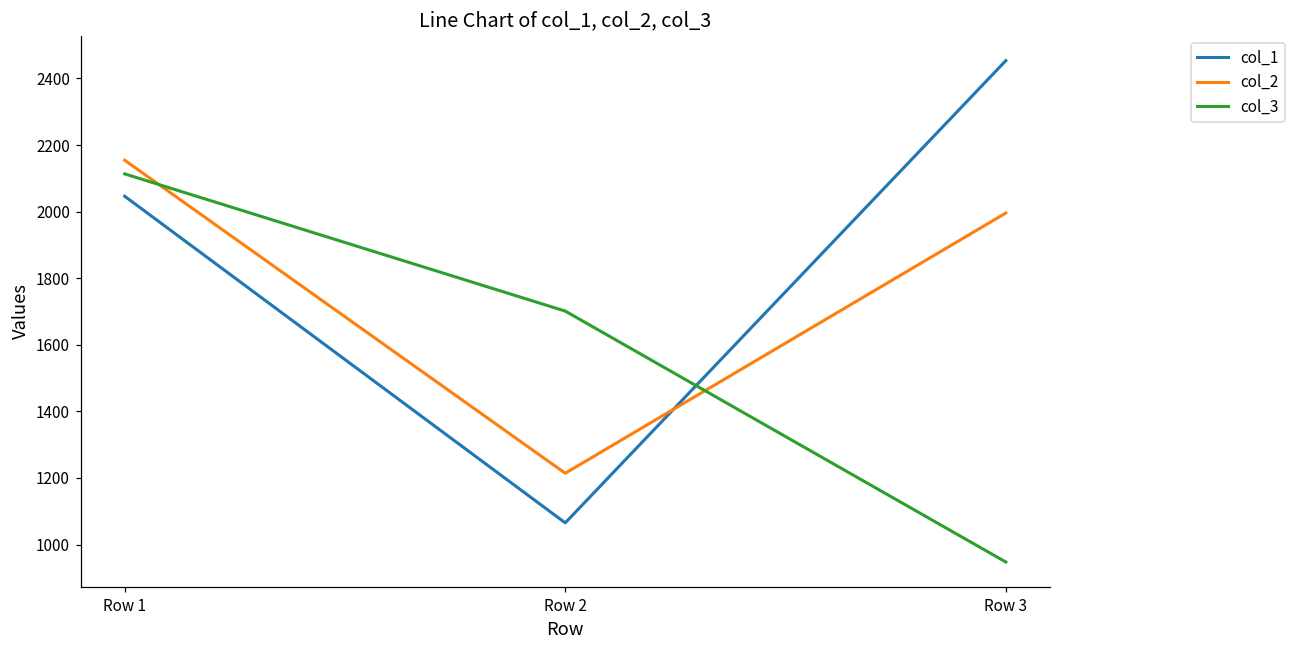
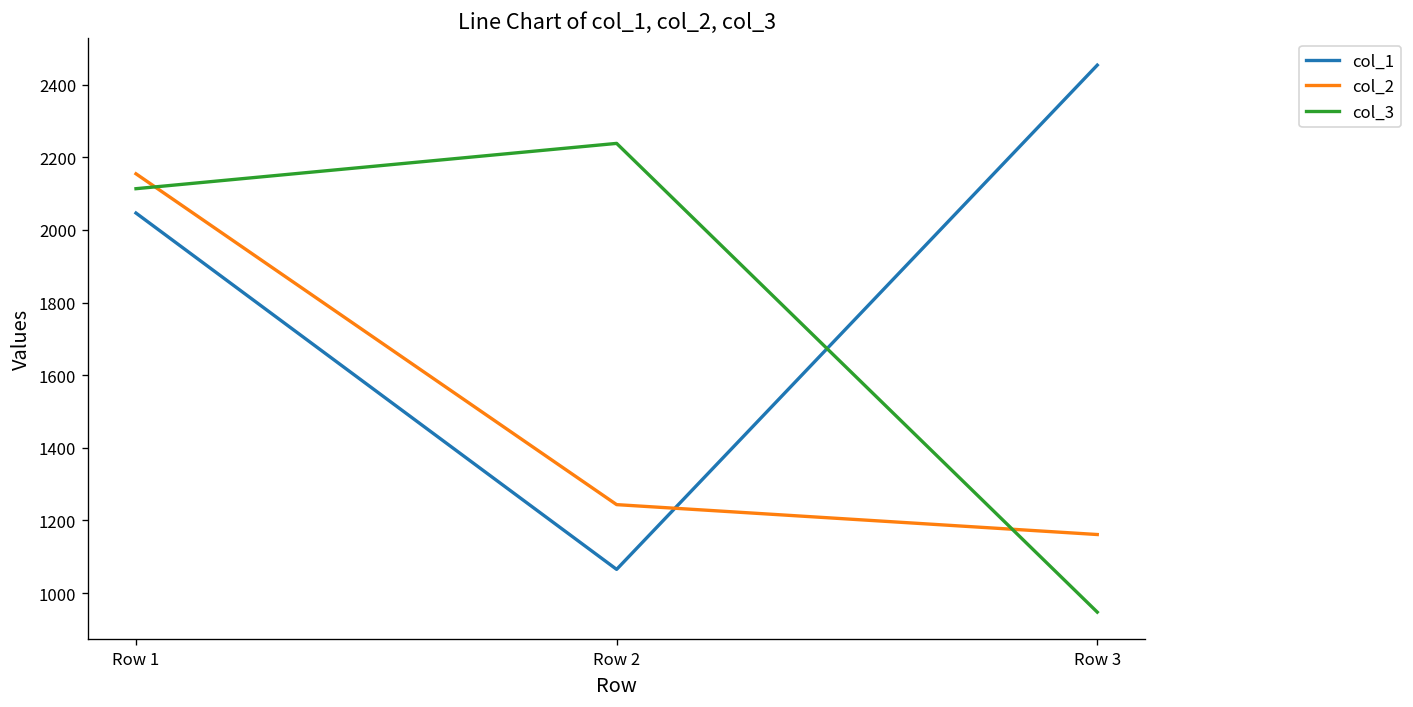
col_2, Row 2: 1210 -> 1240
col_3, Row 2: 1700 -> 2240
col_2, Row 3: 2000 -> 1160
